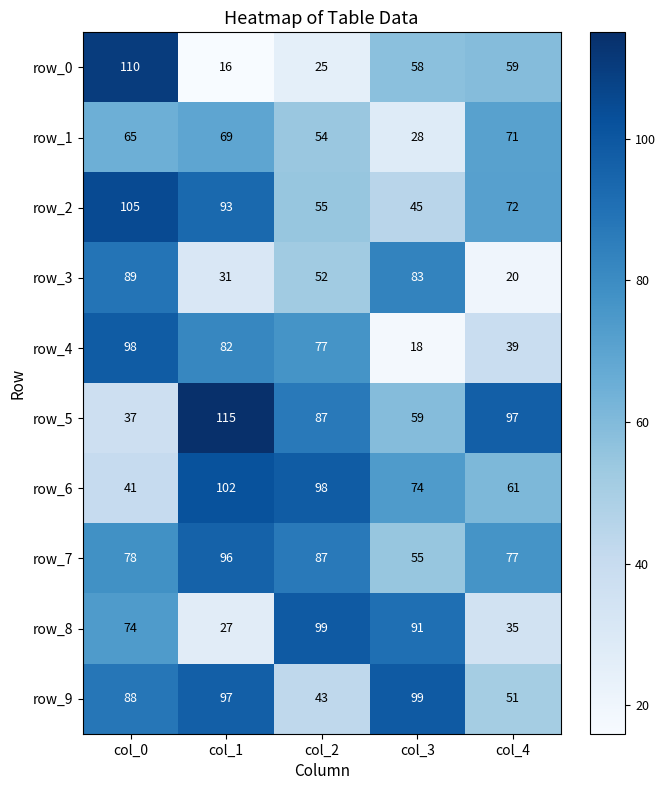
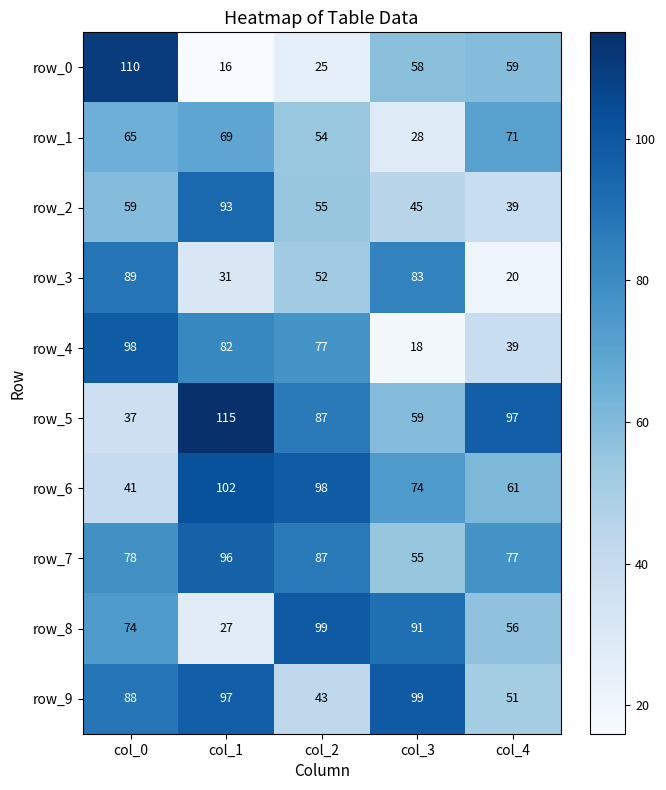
row_2, col_0: 105 -> 59
row_2, col_4: 72 -> 39
row_8, col_4: 35 -> 56
